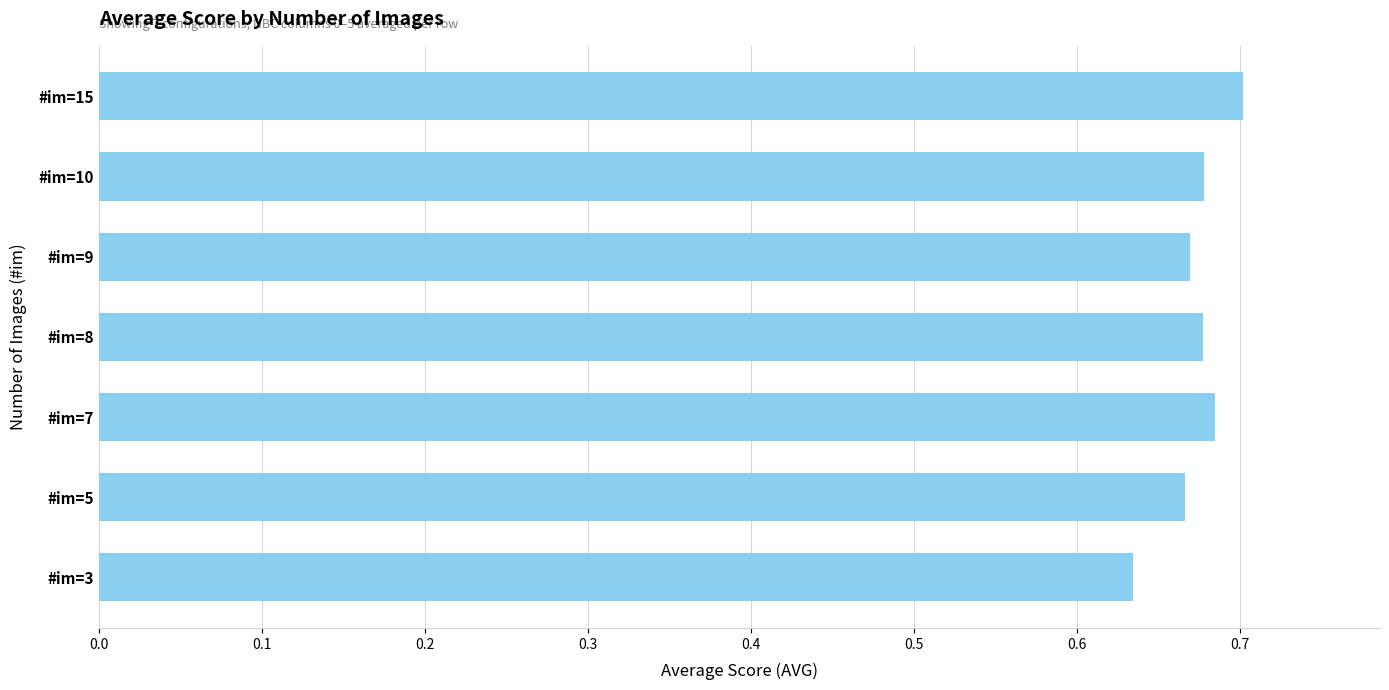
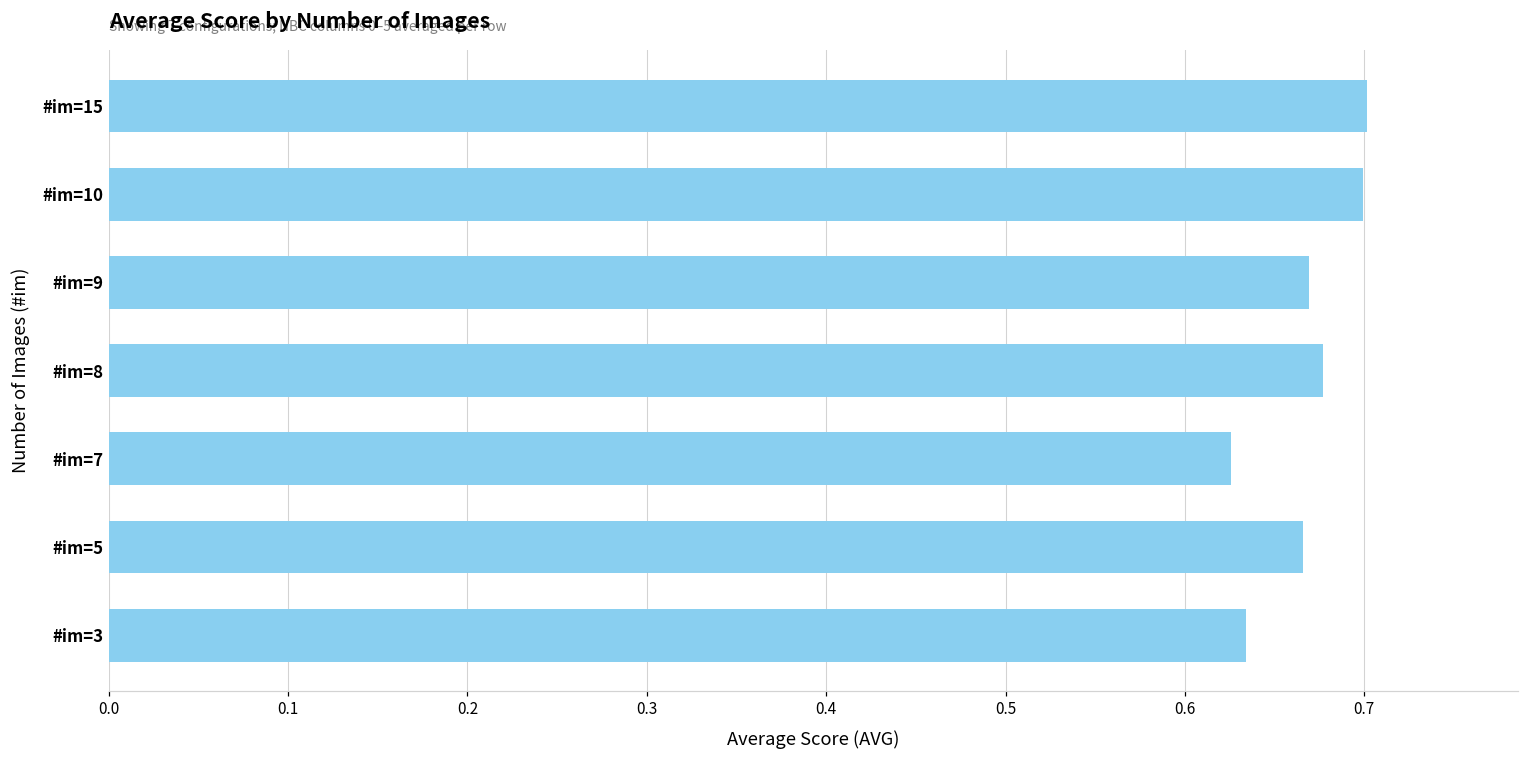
#im=10: 0.678 -> 0.699
#im=7: 0.684 -> 0.626
